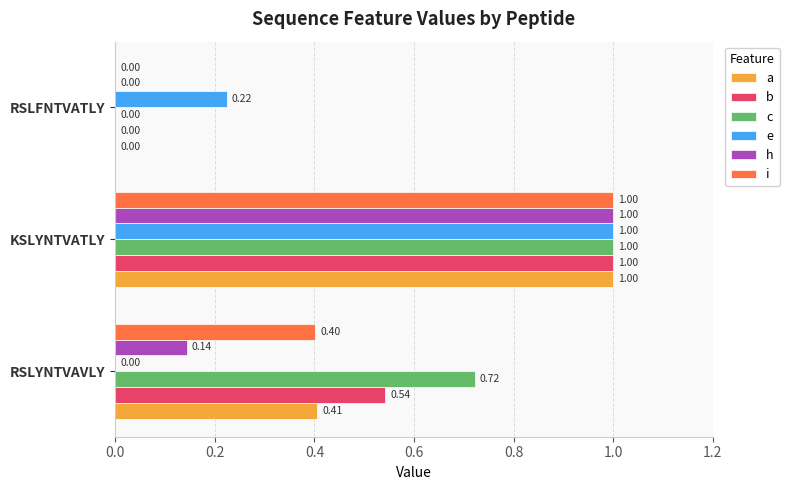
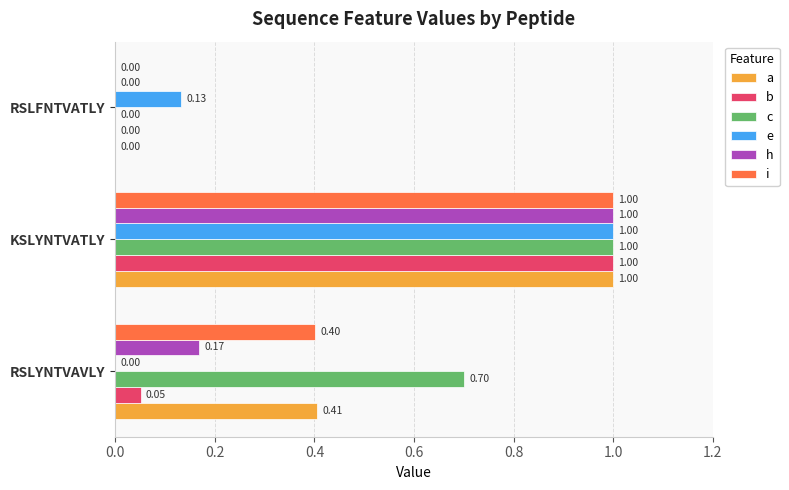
e, RSLFNTVATLY: 0.22 -> 0.13
h, RSLYNTVAVLY: 0.14 -> 0.17
c, RSLYNTVAVLY: 0.72 -> 0.70
b, RSLYNTVAVLY: 0.54 -> 0.05
